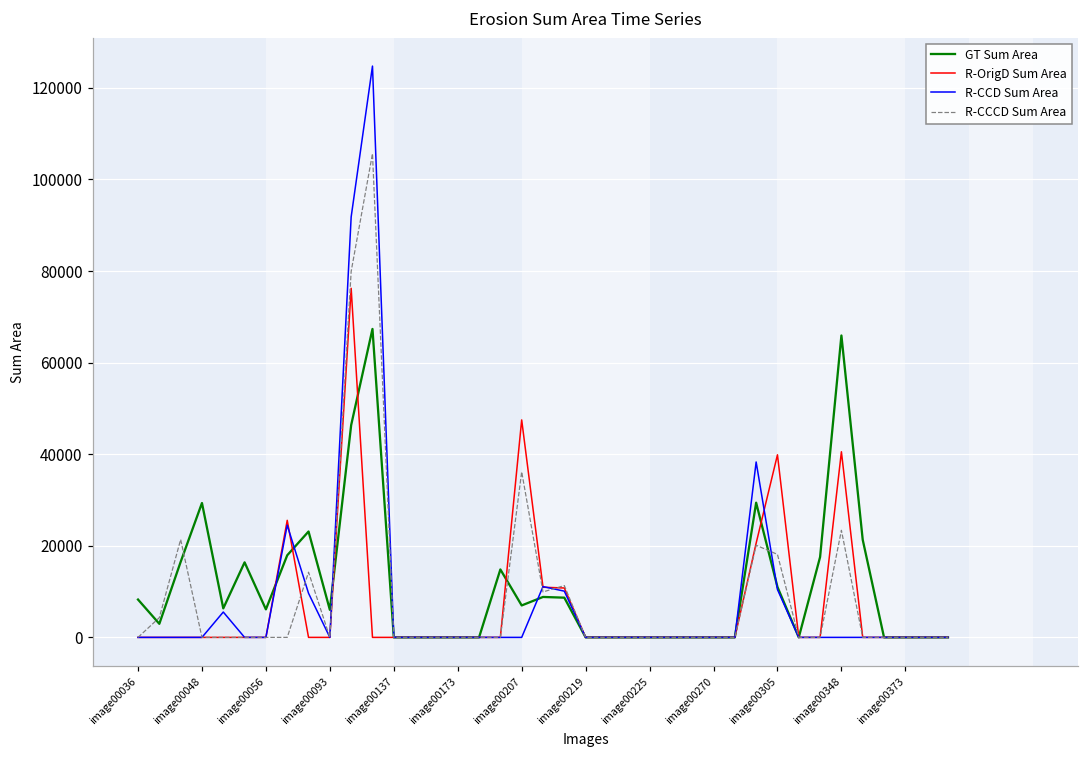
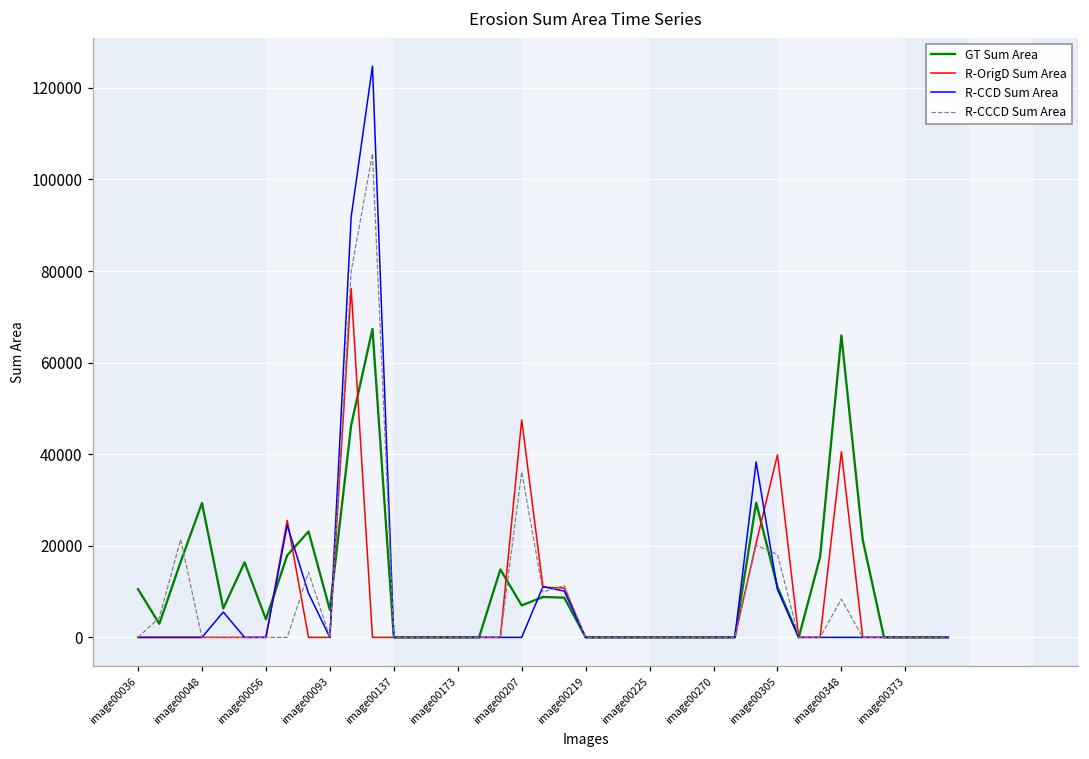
GT Sum Area, image00036: 8000 -> 11000
GT Sum Area, image00056: 6000 -> 4000
R-CCCD Sum Area, image00348: 23000 -> 8000
